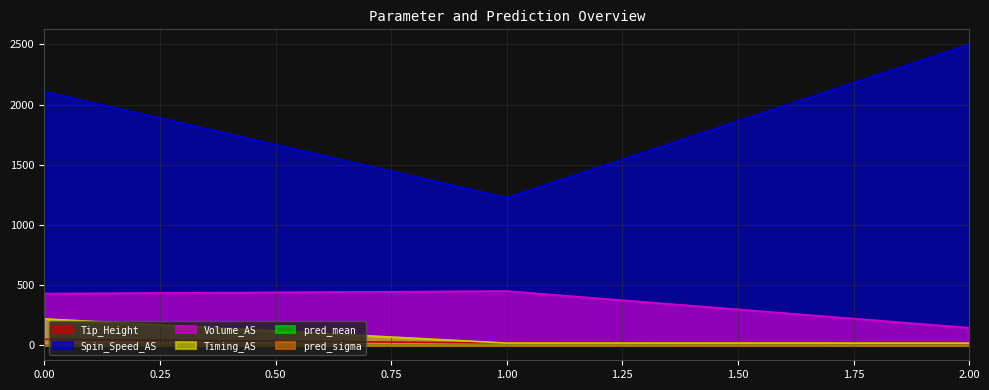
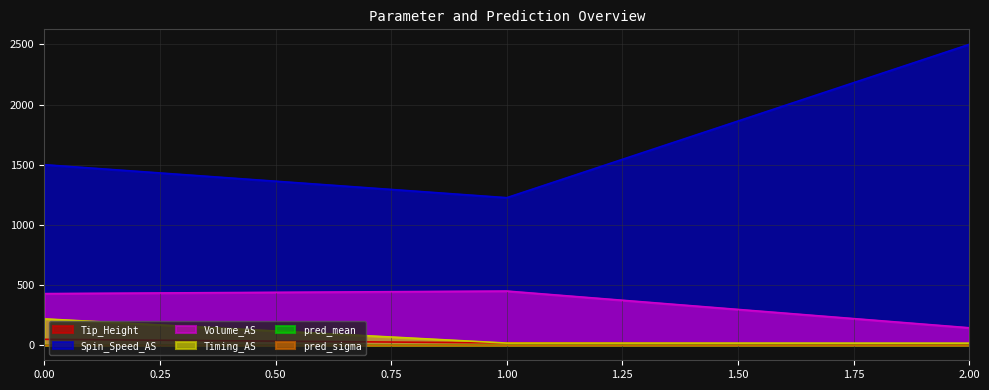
Spin_Speed_AS, 0.00: 2110 -> 1500
